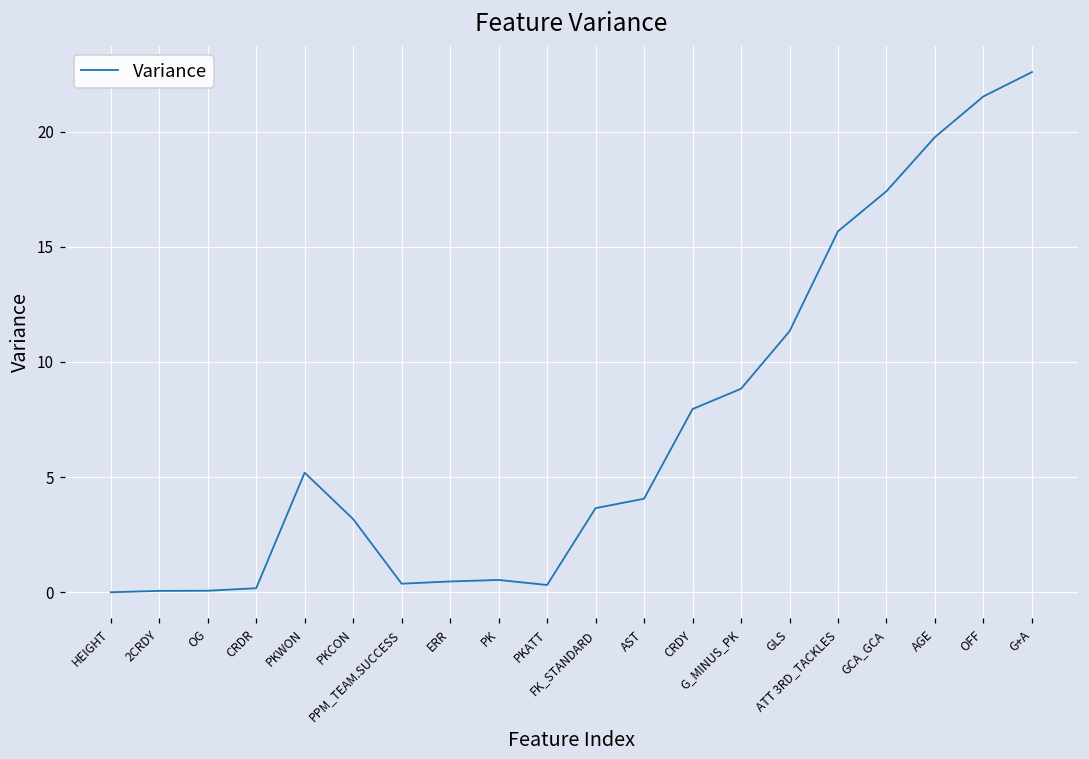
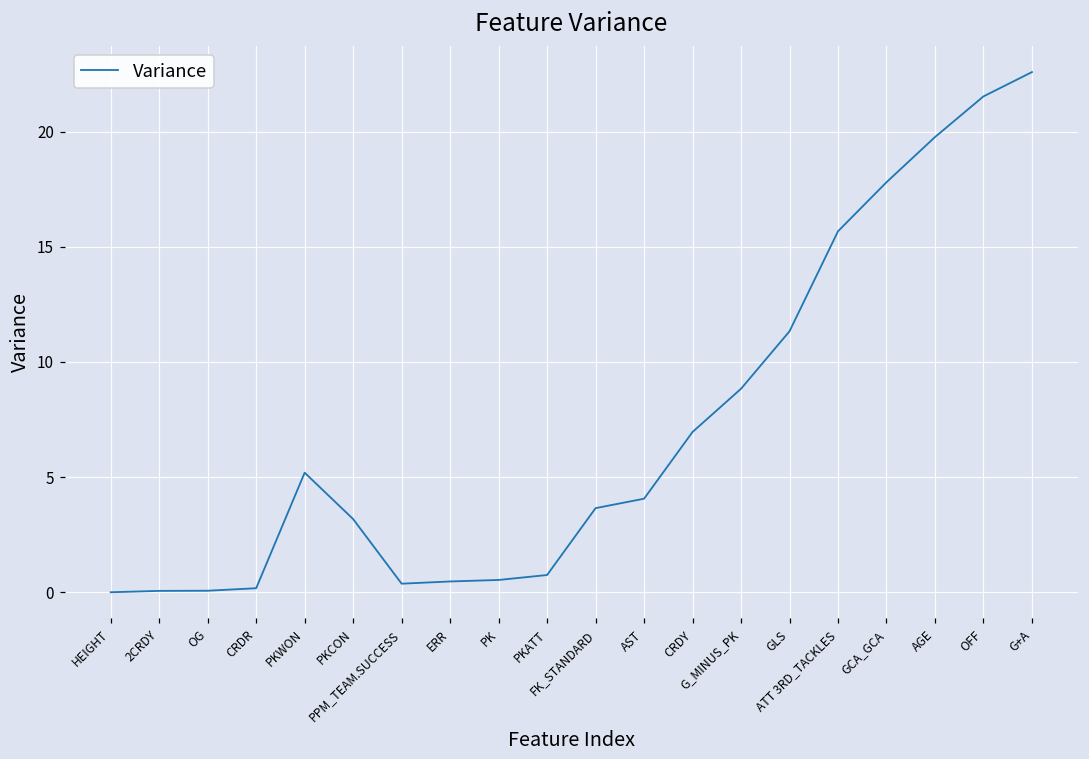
PKATT: 0.3 -> 0.8
CRDY: 8.0 -> 7.0
GCA_GCA: 17.4 -> 17.8
